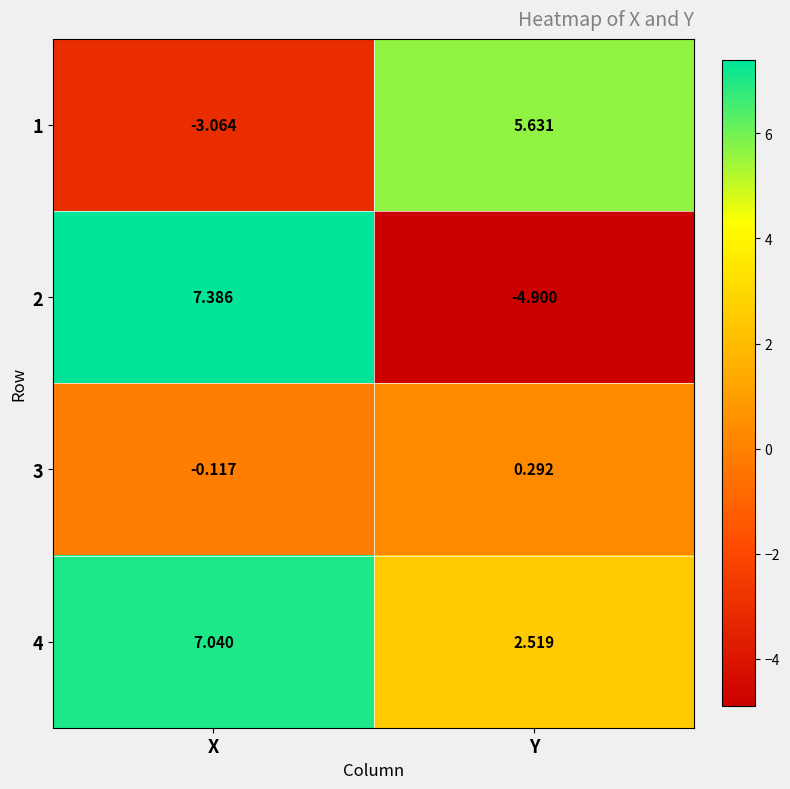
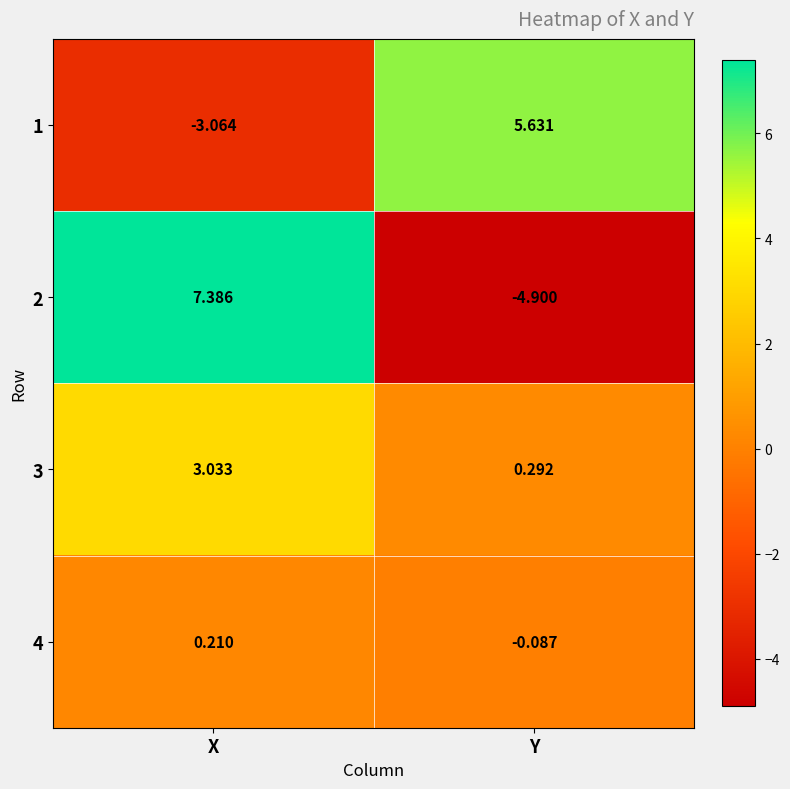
3, X: -0.117 -> 3.033
4, X: 7.040 -> 0.210
4, Y: 2.519 -> -0.087
